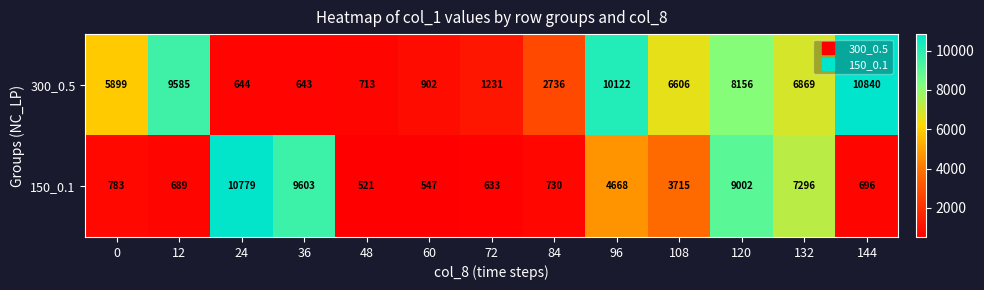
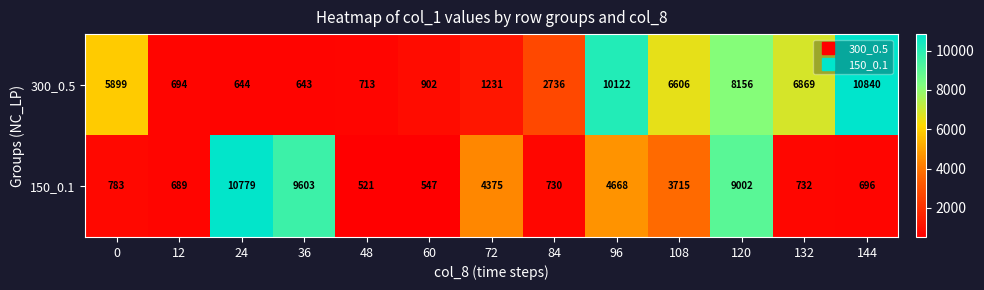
300_0.5, 12: 9585 -> 694
150_0.1, 72: 633 -> 4375
150_0.1, 132: 7296 -> 732
